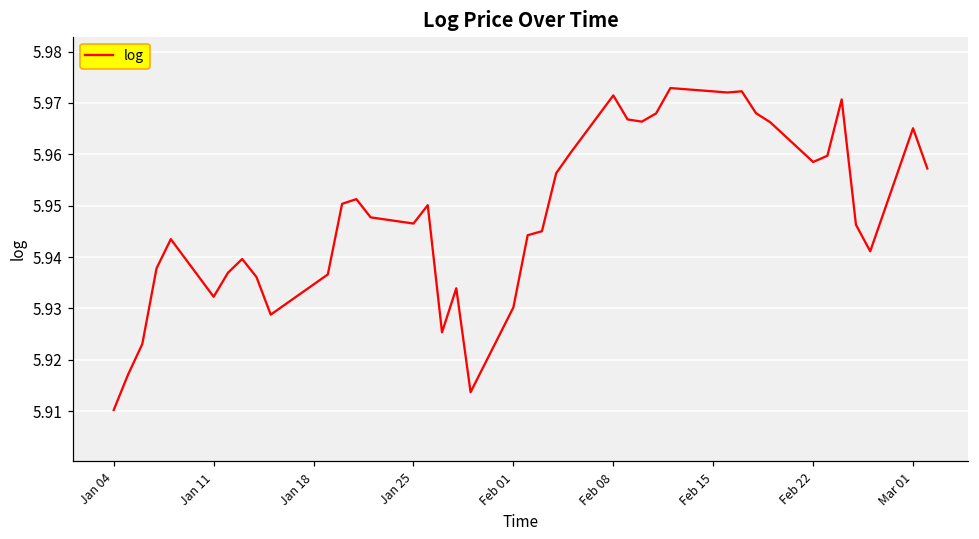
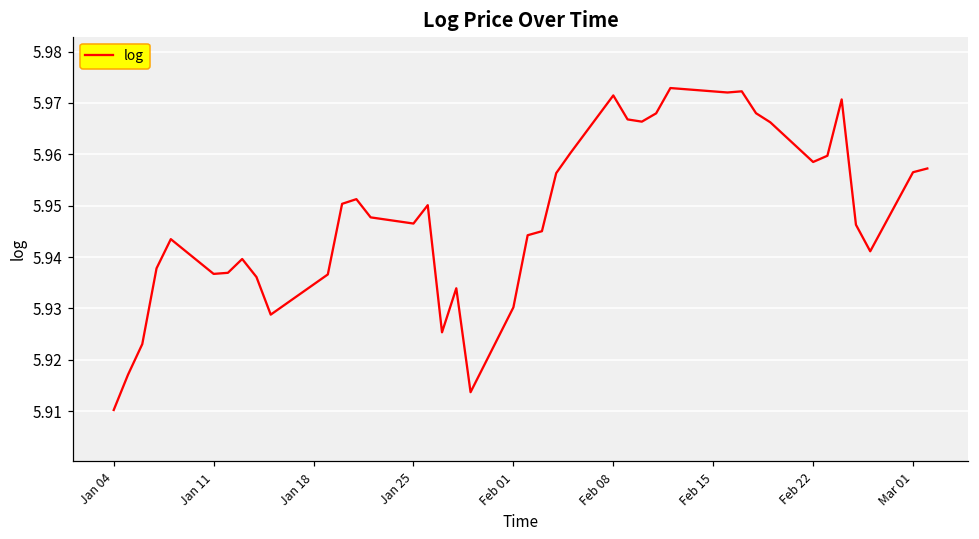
Jan 11: 5.932 -> 5.937
Mar 01: 5.965 -> 5.957
